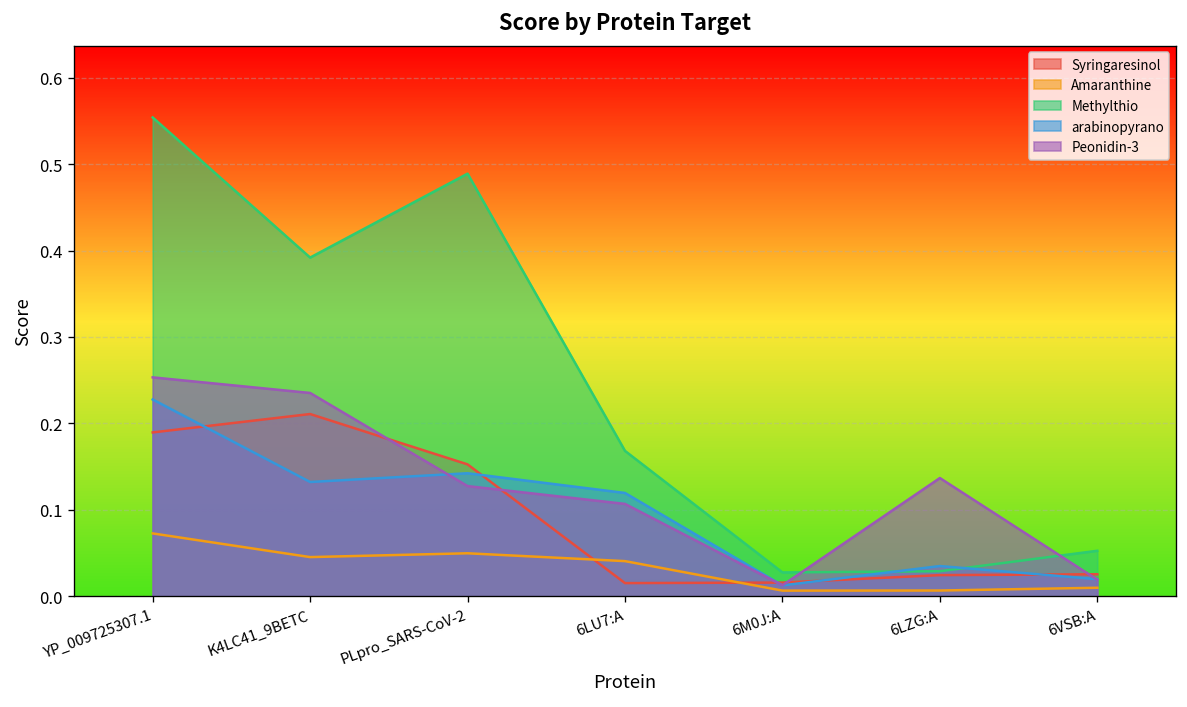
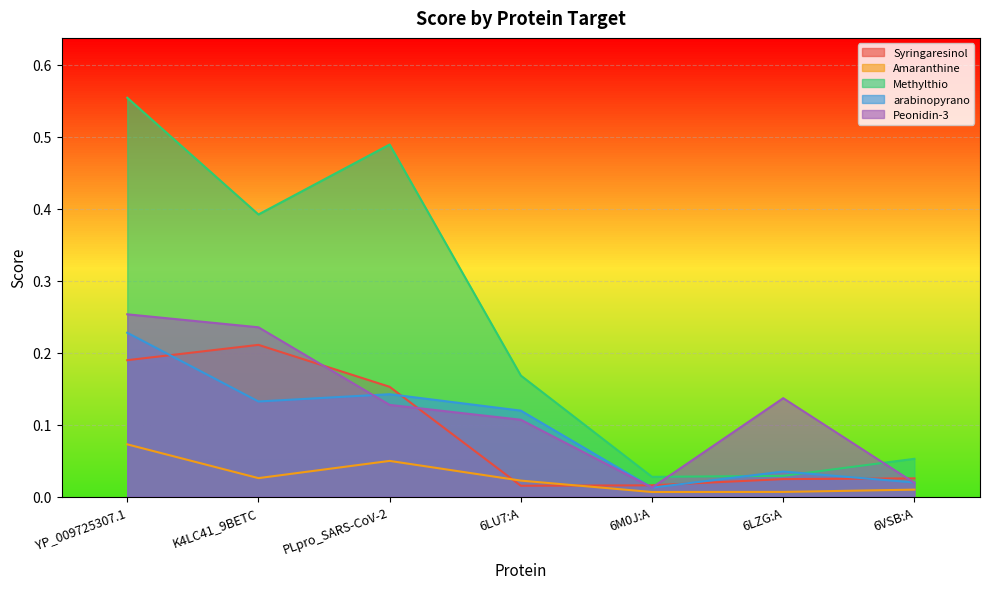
Amaranthine, K4LC41_9BETC: 0.05 -> 0.03
Amaranthine, 6LU7:A: 0.04 -> 0.02
